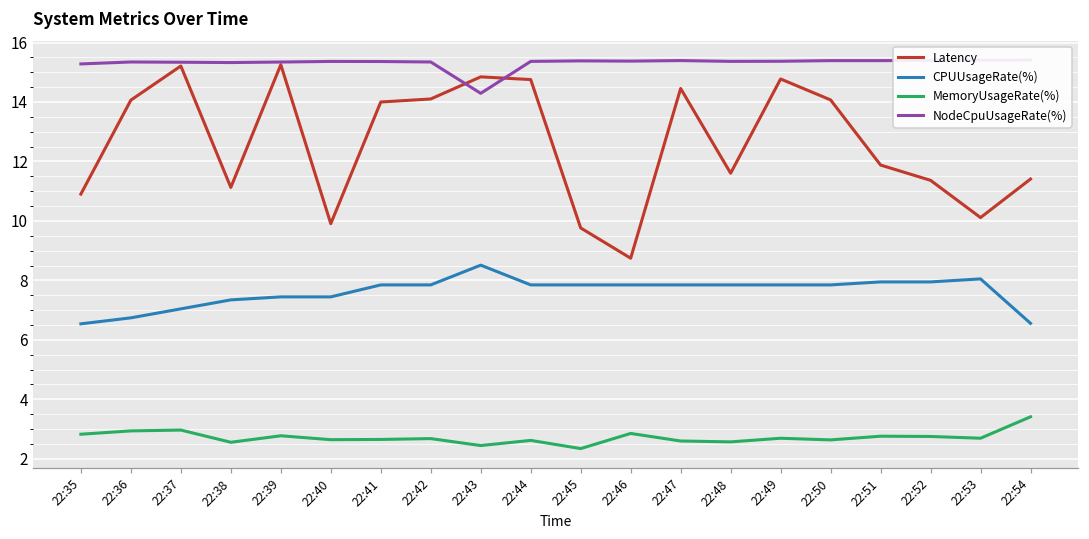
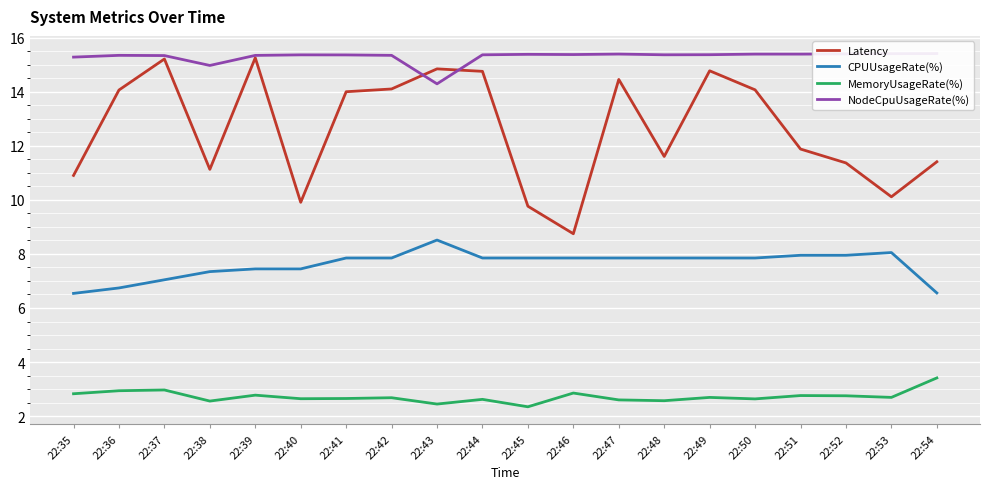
NodeCpuUsageRate(%), 22:38: 15.3 -> 15.0
